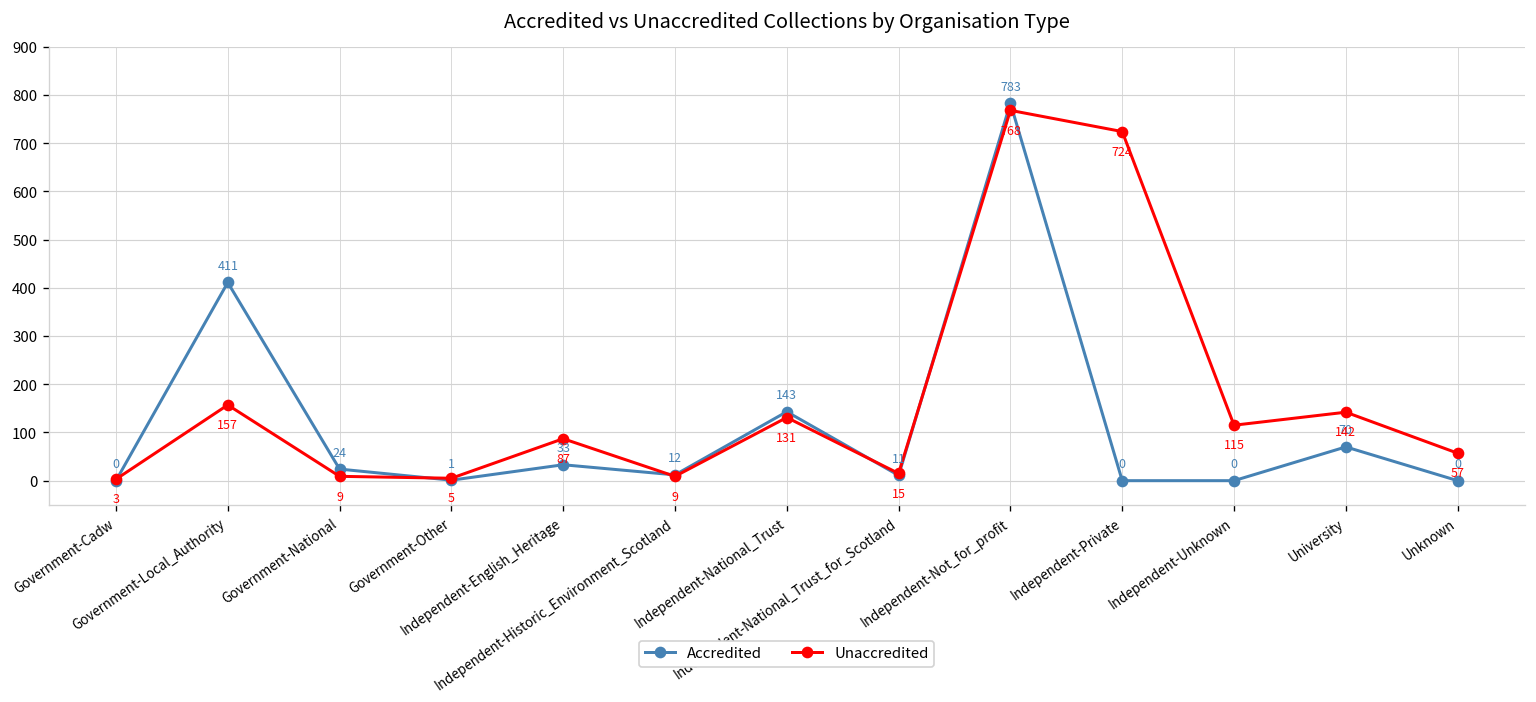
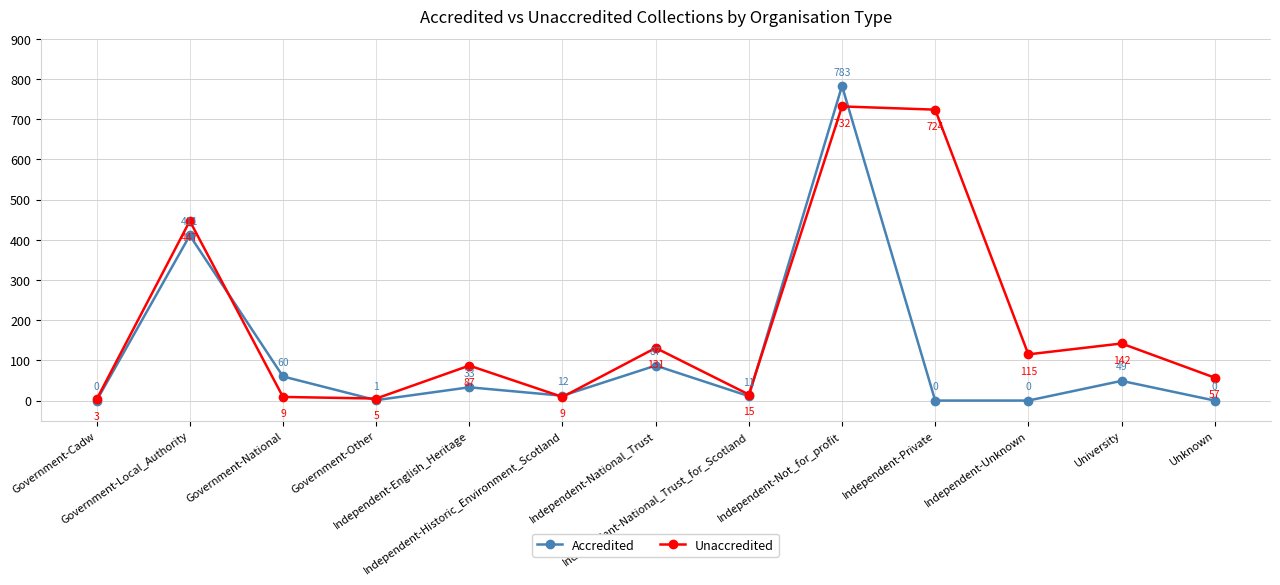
Unaccredited, Government-Local_Authority: 157 -> 447
Accredited, Government-National: 24 -> 60
Accredited, Independent-National_Trust: 143 -> 87
Unaccredited, Independent-Not_for_profit: 768 -> 732
Accredited, University: 70 -> 49
